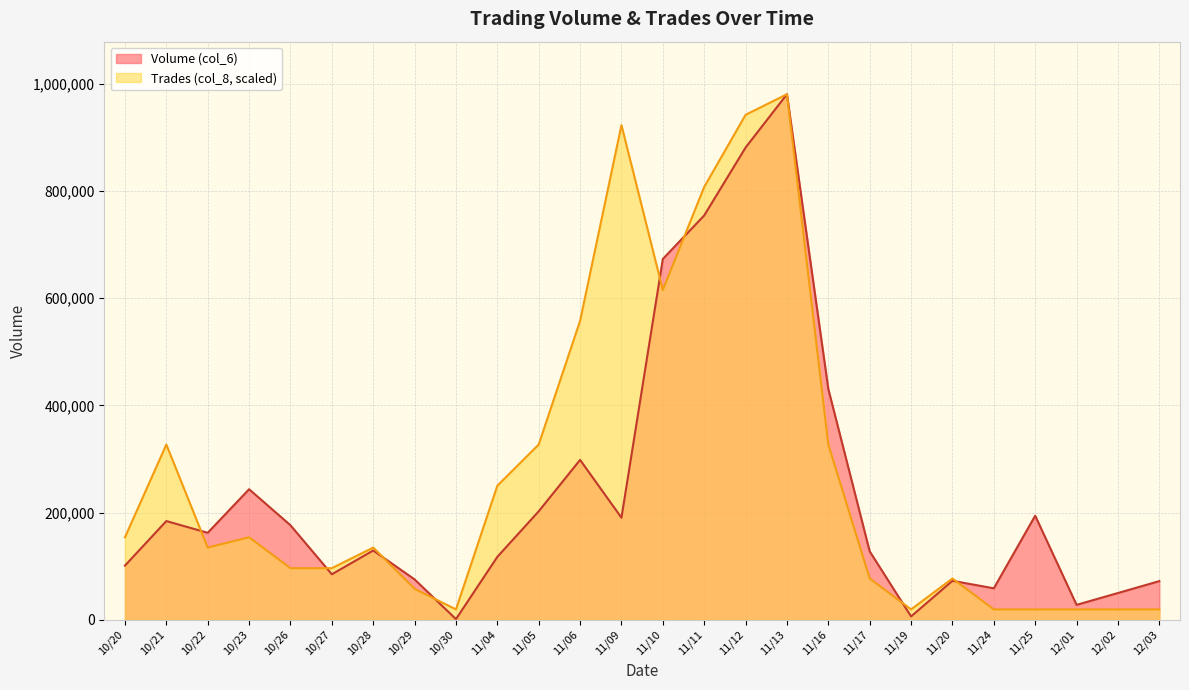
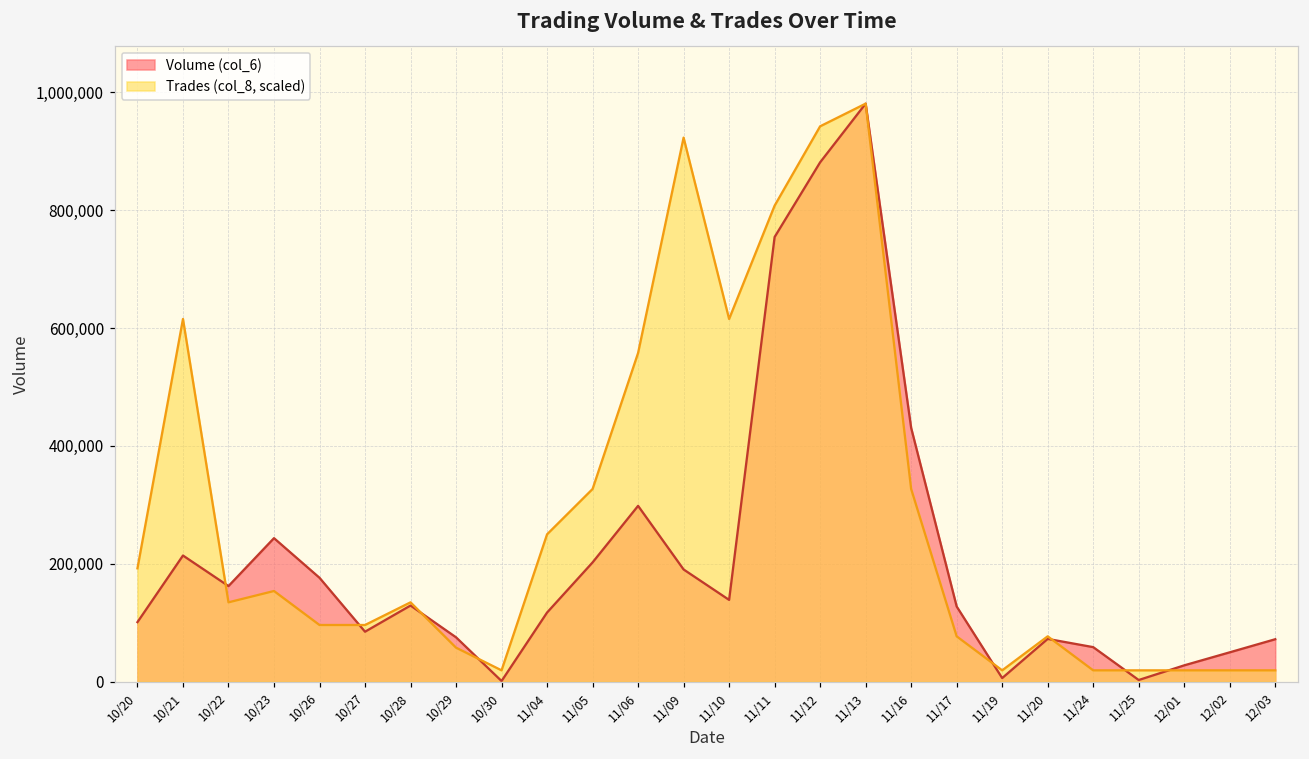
Trades (col_8, scaled), 10/20: 150,000 -> 190,000
Volume (col_6), 10/21: 180,000 -> 210,000
Trades (col_8, scaled), 10/21: 330,000 -> 620,000
Volume (col_6), 11/10: 670,000 -> 140,000
Volume (col_6), 11/25: 190,000 -> 0
